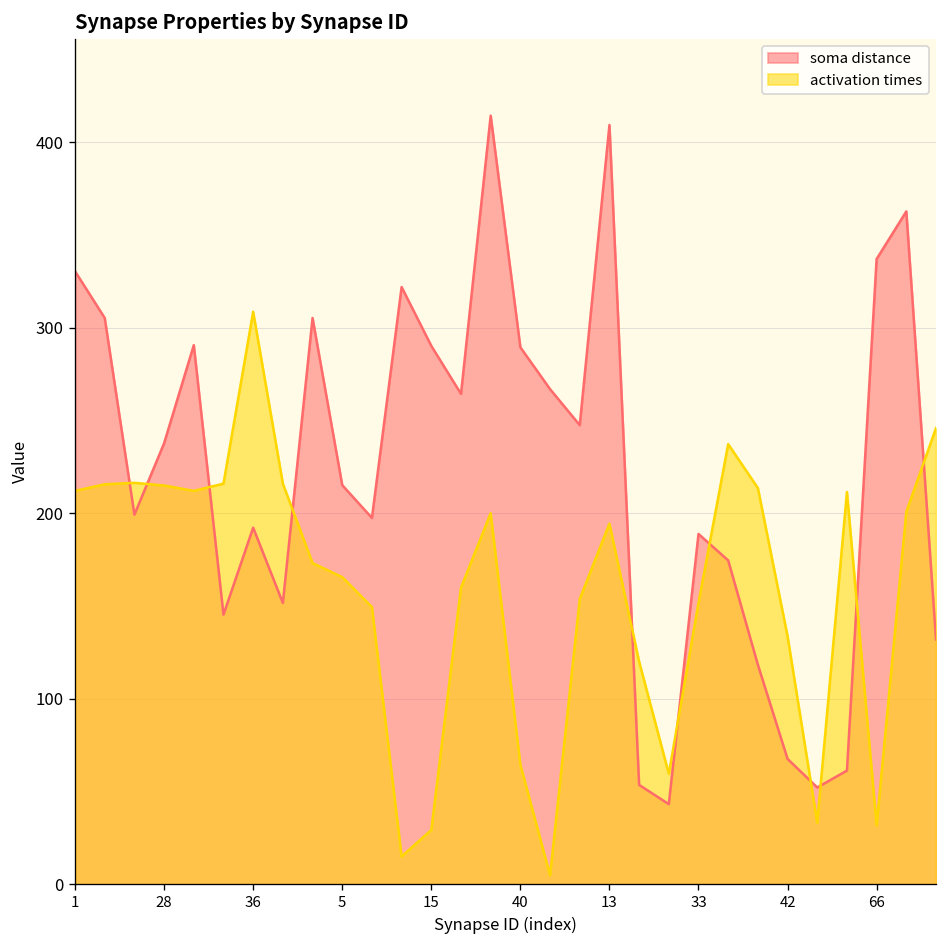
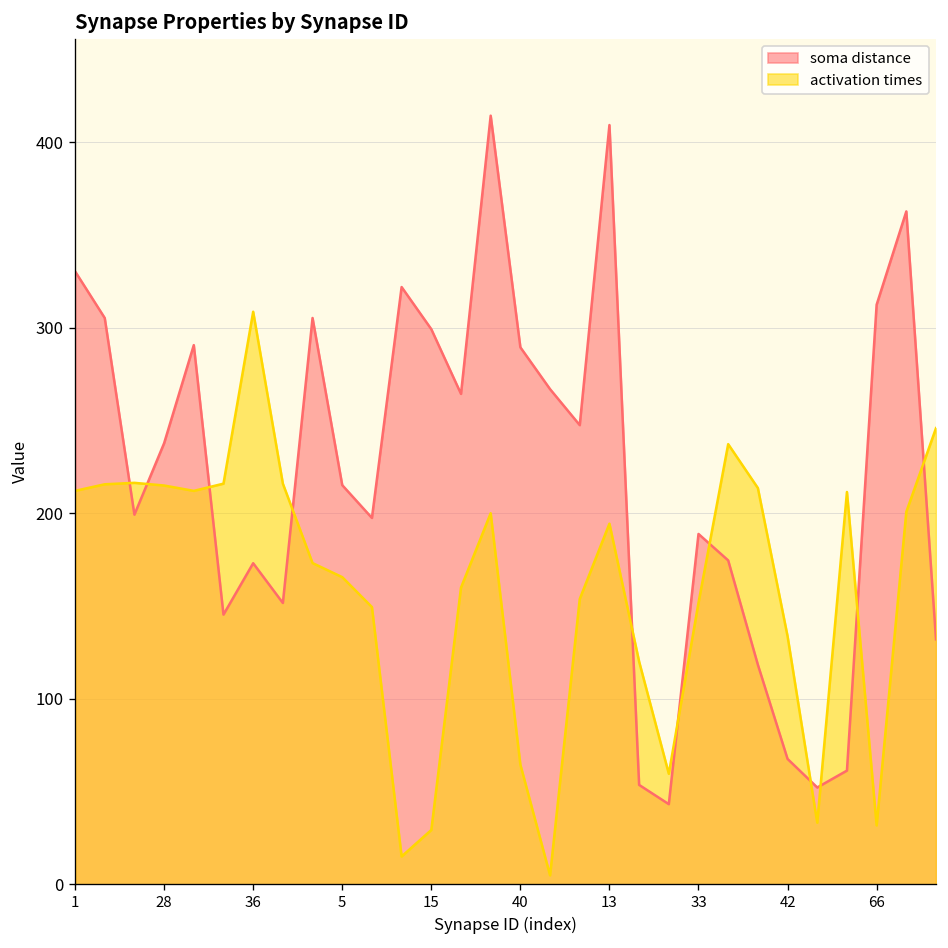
soma distance, 36: 192 -> 173
soma distance, 15: 290 -> 299
soma distance, 66: 337 -> 312
